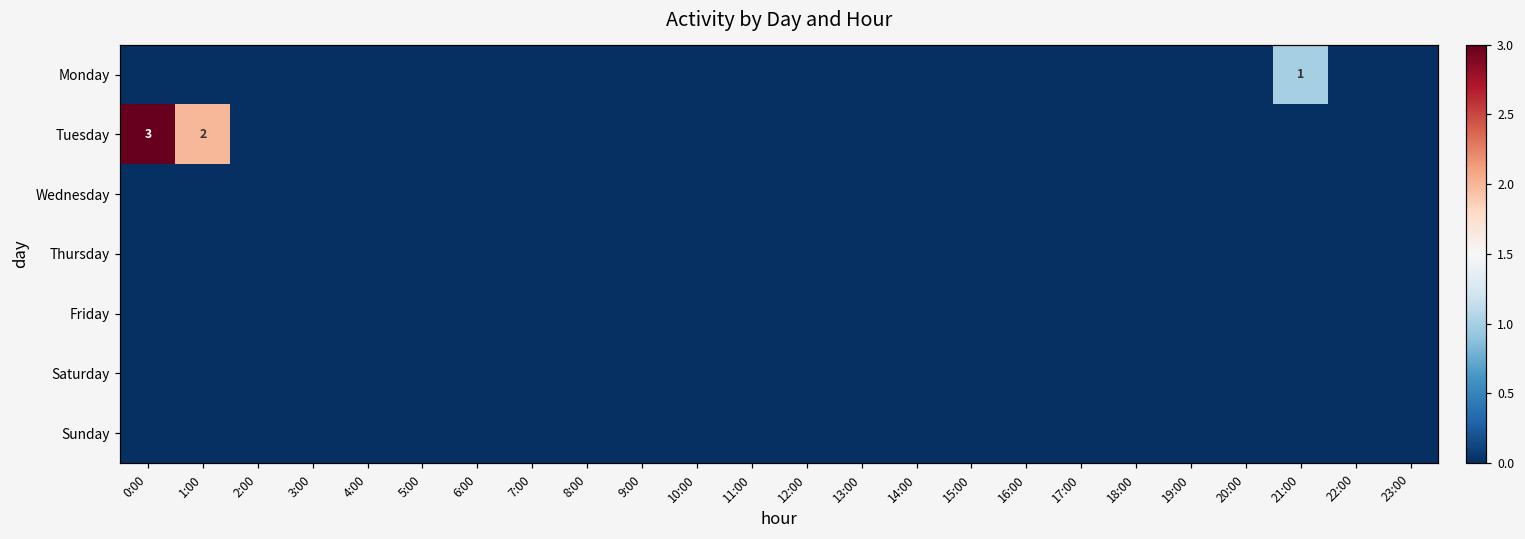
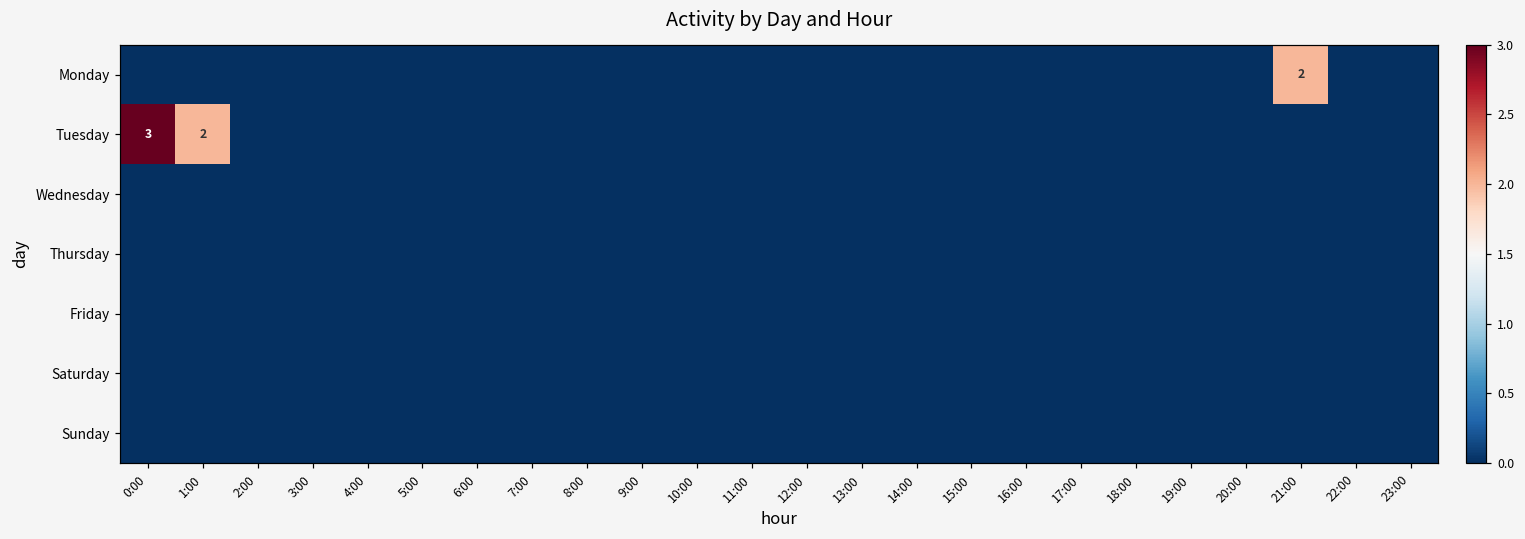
Monday, 21:00: 1 -> 2
